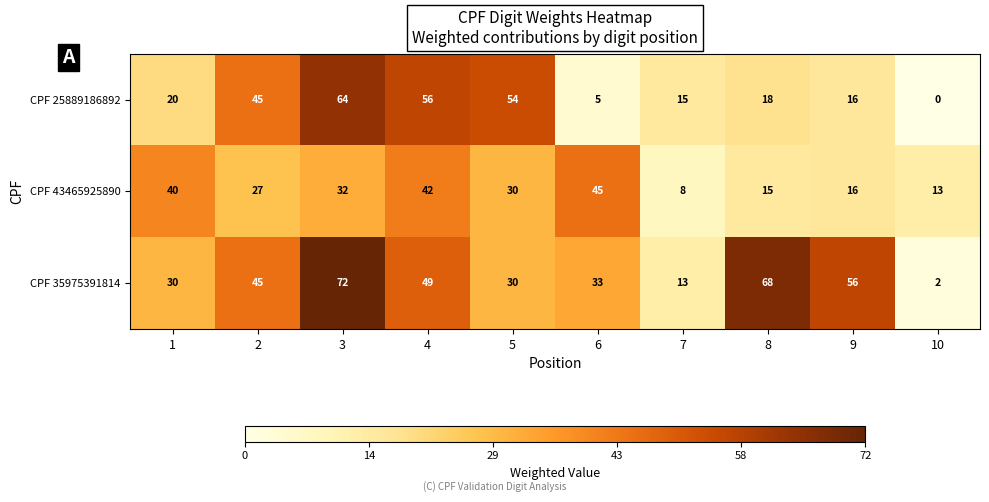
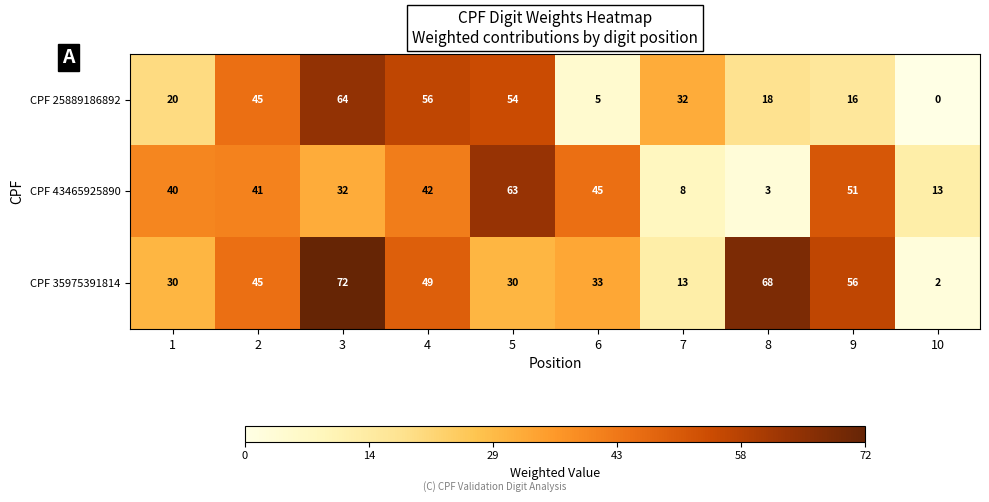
CPF 25889186892, 7: 15 -> 32
CPF 43465925890, 2: 27 -> 41
CPF 43465925890, 5: 30 -> 63
CPF 43465925890, 8: 15 -> 3
CPF 43465925890, 9: 16 -> 51
